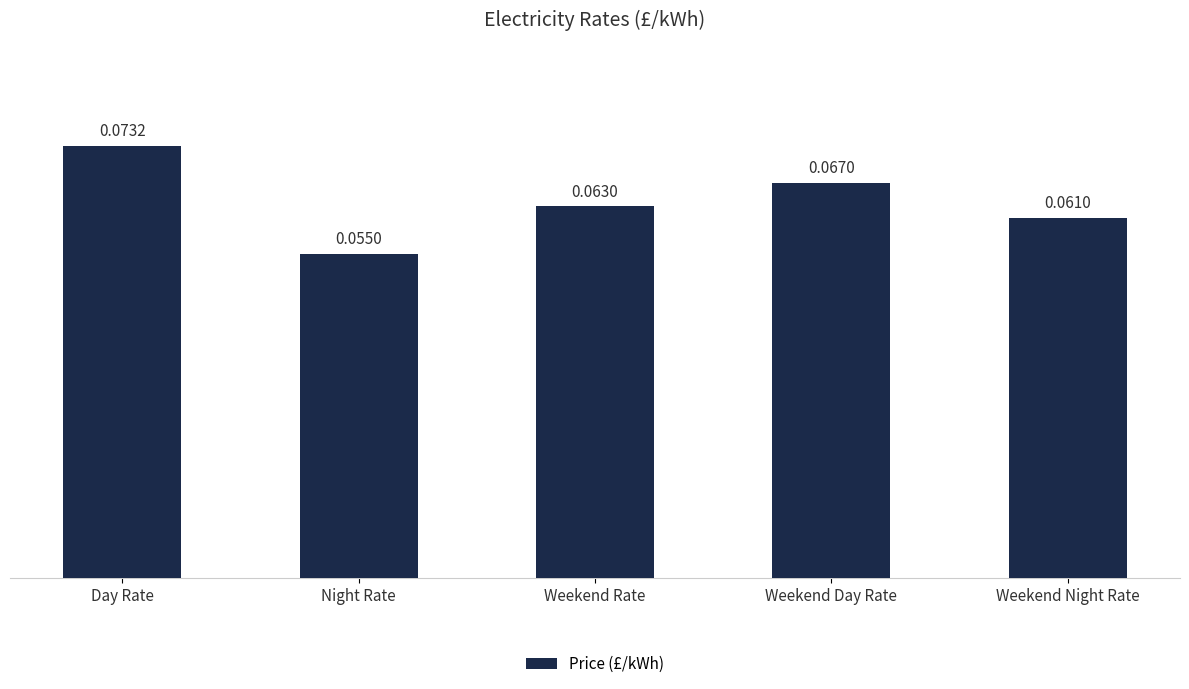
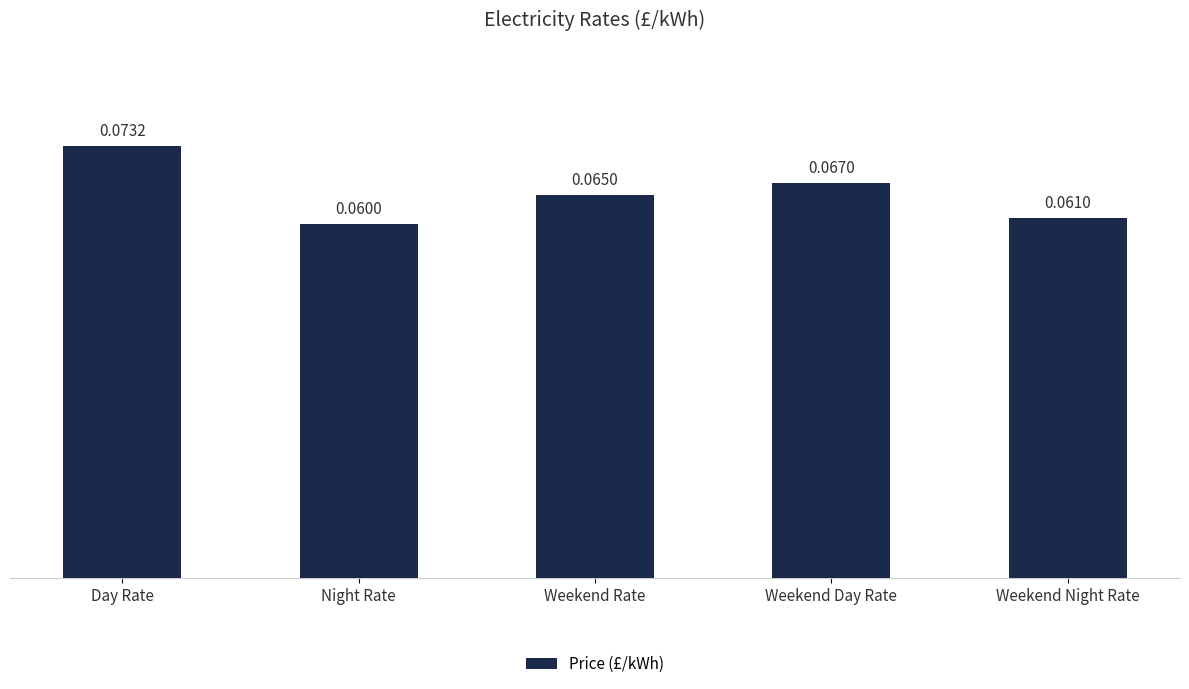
Night Rate: 0.0550 -> 0.0600
Weekend Rate: 0.0630 -> 0.0650
